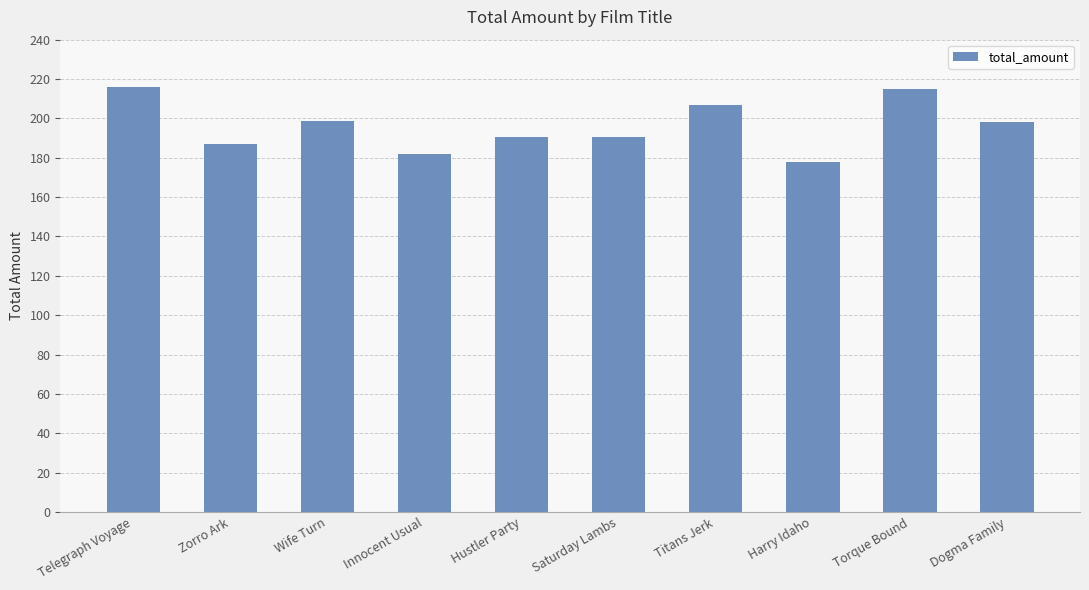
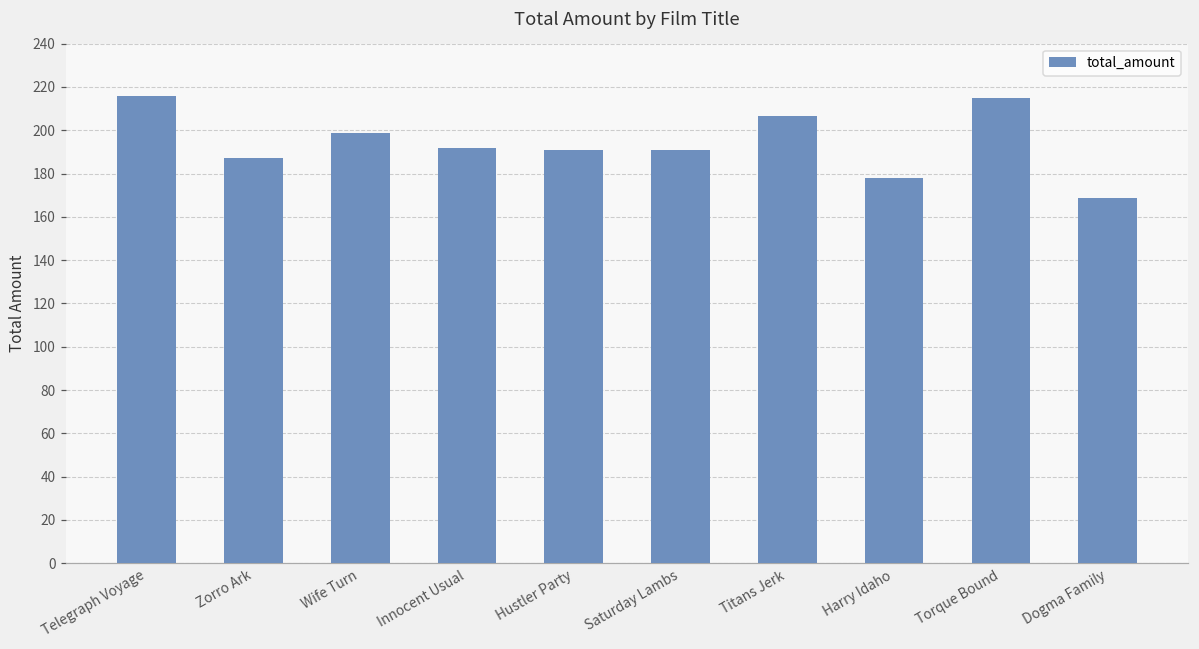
Innocent Usual: 182 -> 192
Dogma Family: 198 -> 169
